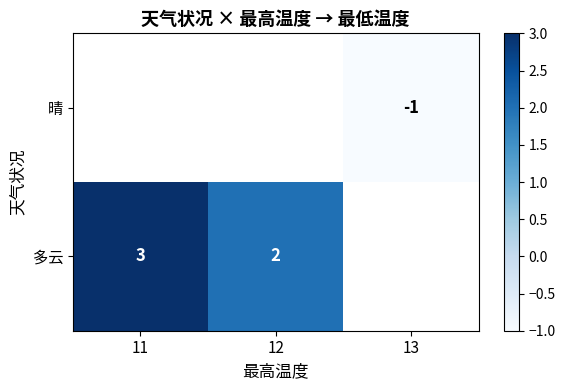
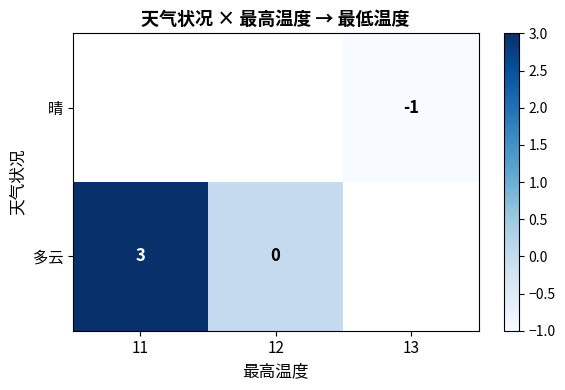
多云, 12: 2 -> 0
